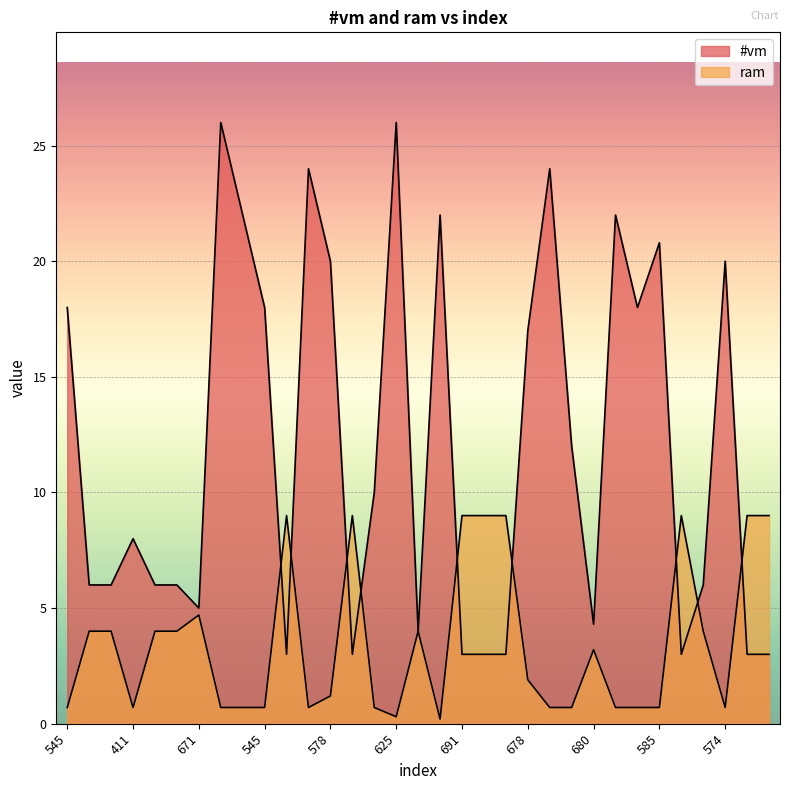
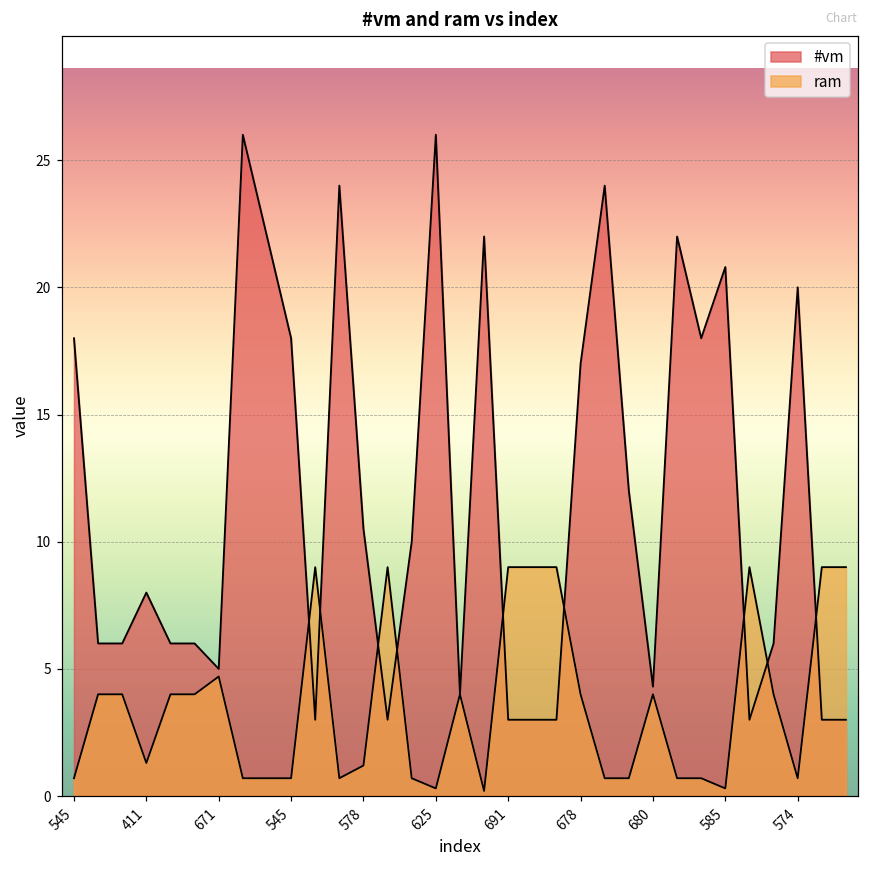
ram, 411: 0.7 -> 1.3
#vm, 578: 20.0 -> 10.5
ram, 678: 1.9 -> 4.0
ram, 680: 3.2 -> 4.0
ram, 585: 0.7 -> 0.3
